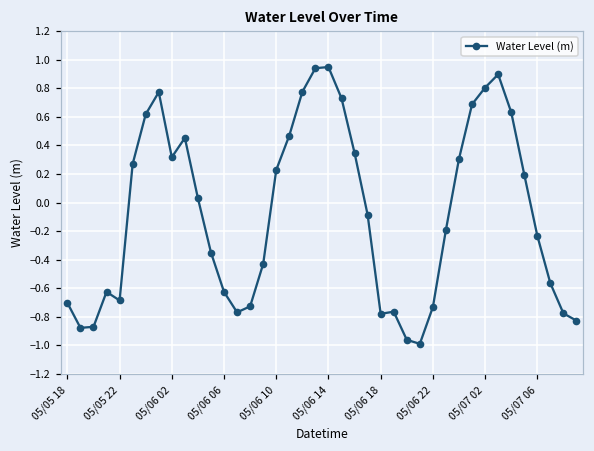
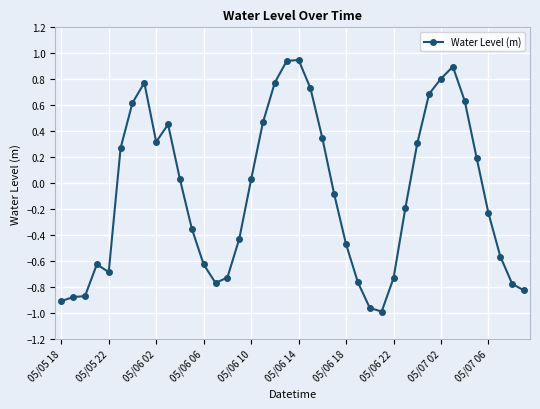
05/05 18: -0.70 -> -0.91
05/06 10: 0.23 -> 0.03
05/06 18: -0.78 -> -0.47
